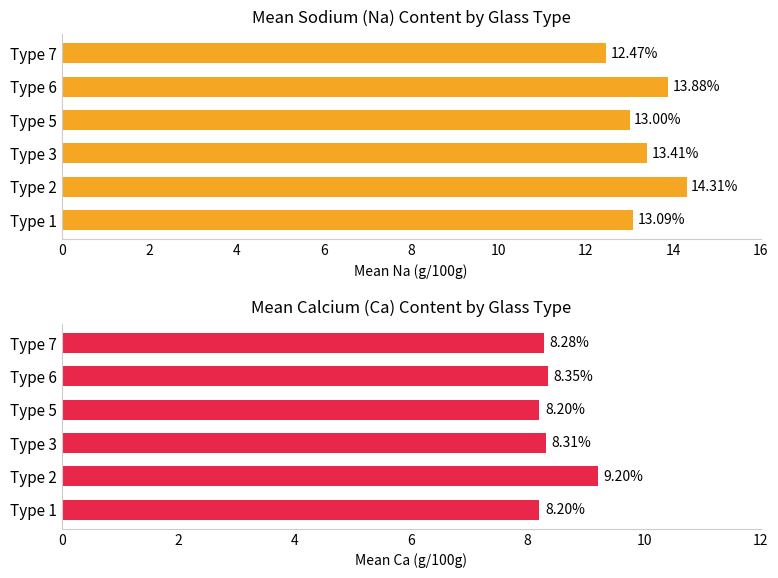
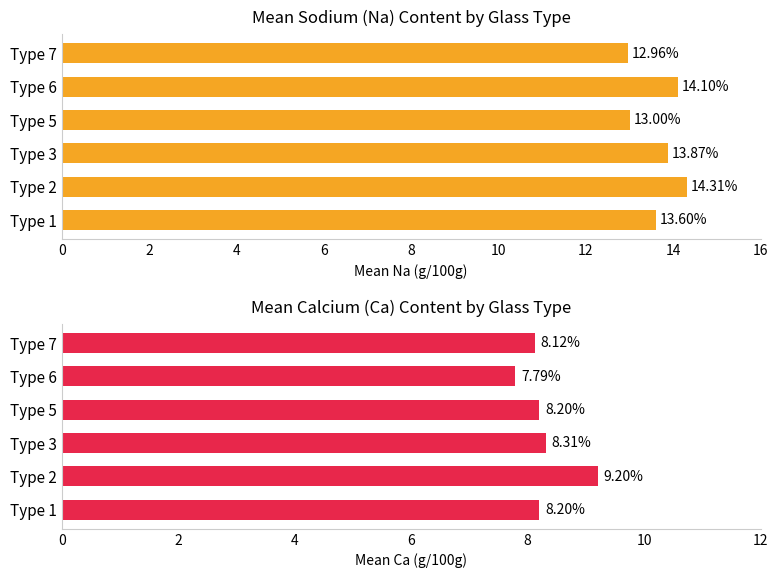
Mean Sodium (Na) Content by Glass Type, Type 7: 12.47% -> 12.96%
Mean Sodium (Na) Content by Glass Type, Type 6: 13.88% -> 14.10%
Mean Sodium (Na) Content by Glass Type, Type 3: 13.41% -> 13.87%
Mean Sodium (Na) Content by Glass Type, Type 1: 13.09% -> 13.60%
Mean Calcium (Ca) Content by Glass Type, Type 7: 8.28% -> 8.12%
Mean Calcium (Ca) Content by Glass Type, Type 6: 8.35% -> 7.79%
